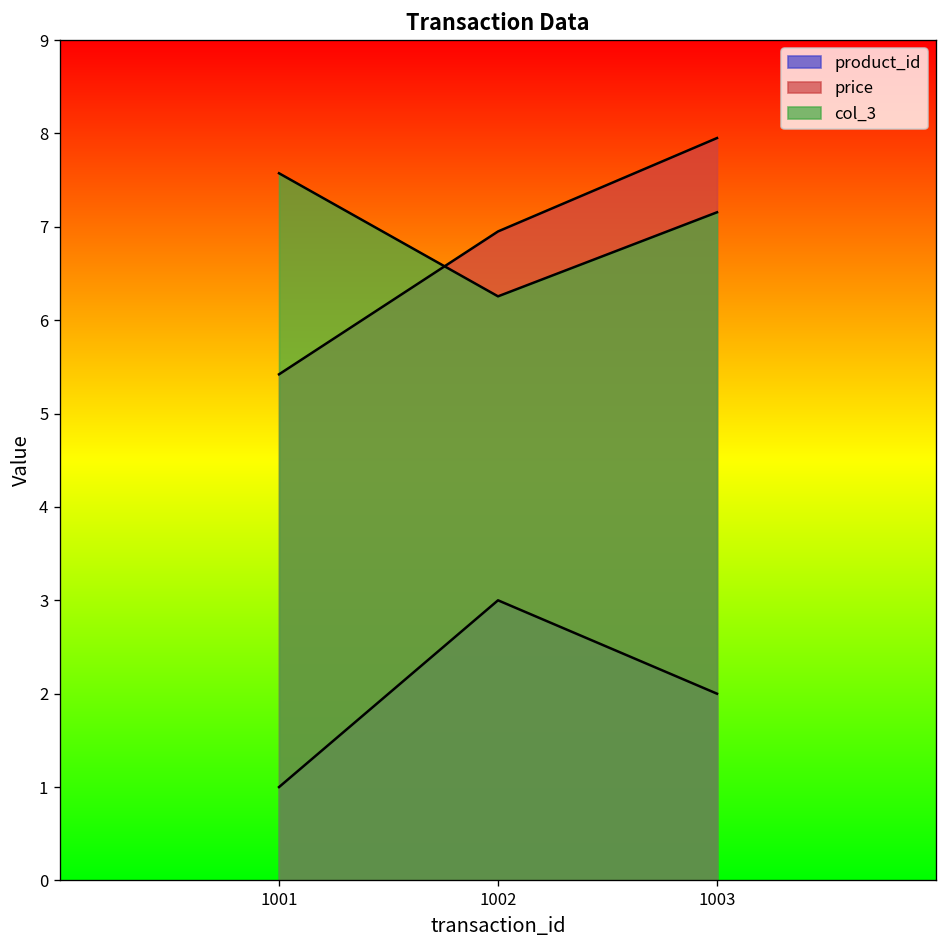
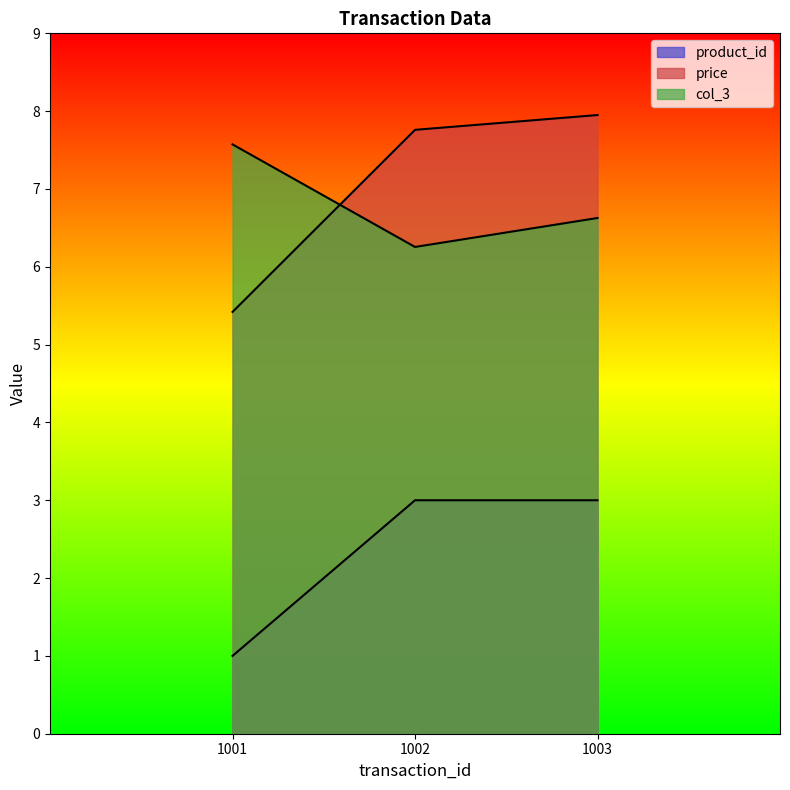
price, 1002: 7.0 -> 7.8
product_id, 1003: 2 -> 3
col_3, 1003: 7.2 -> 6.6
